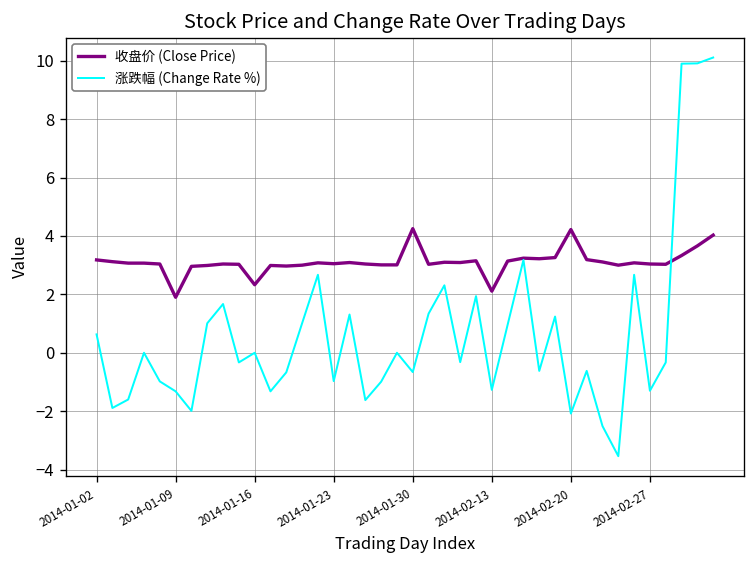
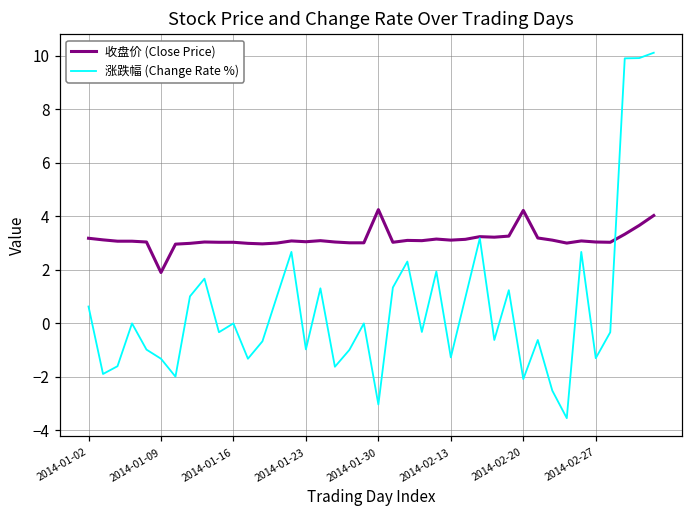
收盘价 (Close Price), 2014-01-16: 2.3 -> 3.0
涨跌幅 (Change Rate %), 2014-01-30: -0.7 -> -3.0
收盘价 (Close Price), 2014-02-13: 2.1 -> 3.1
